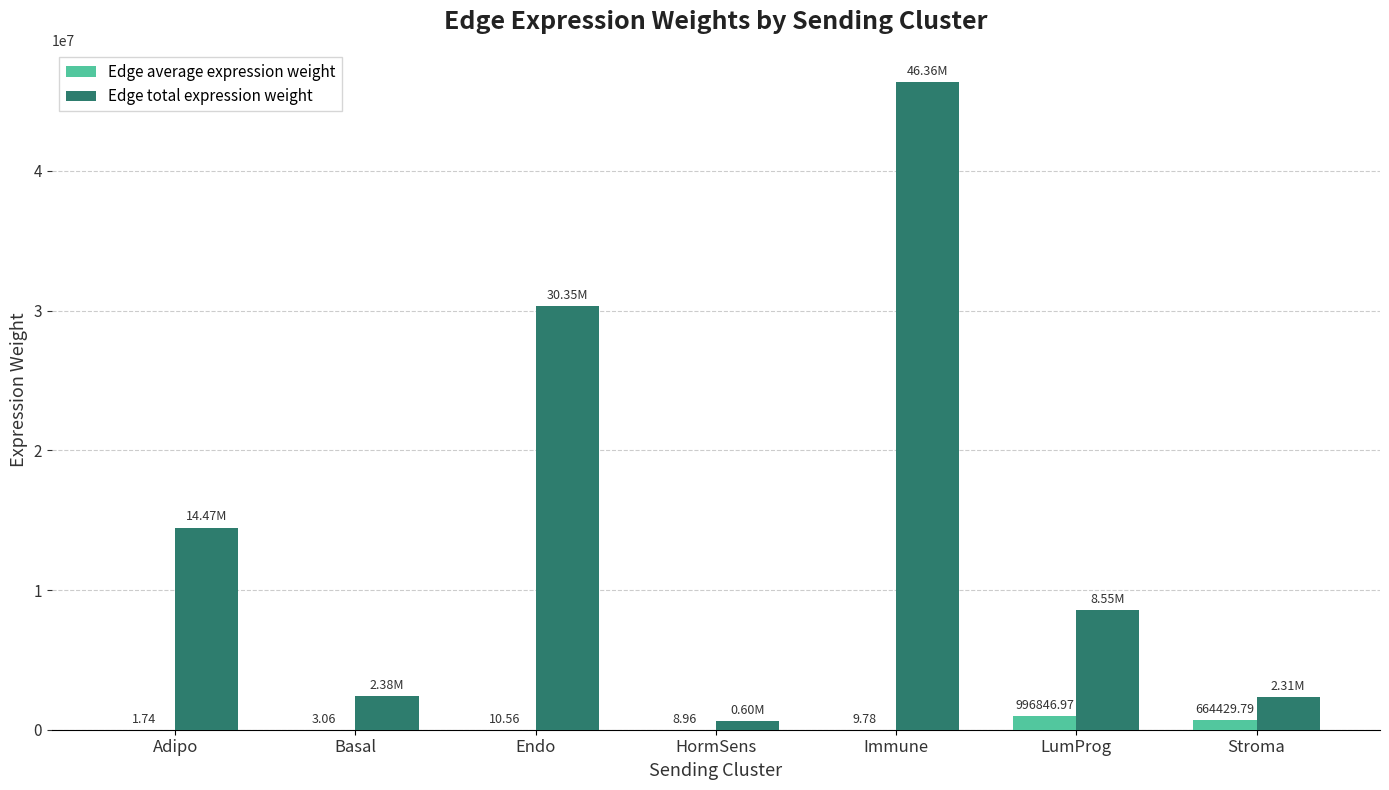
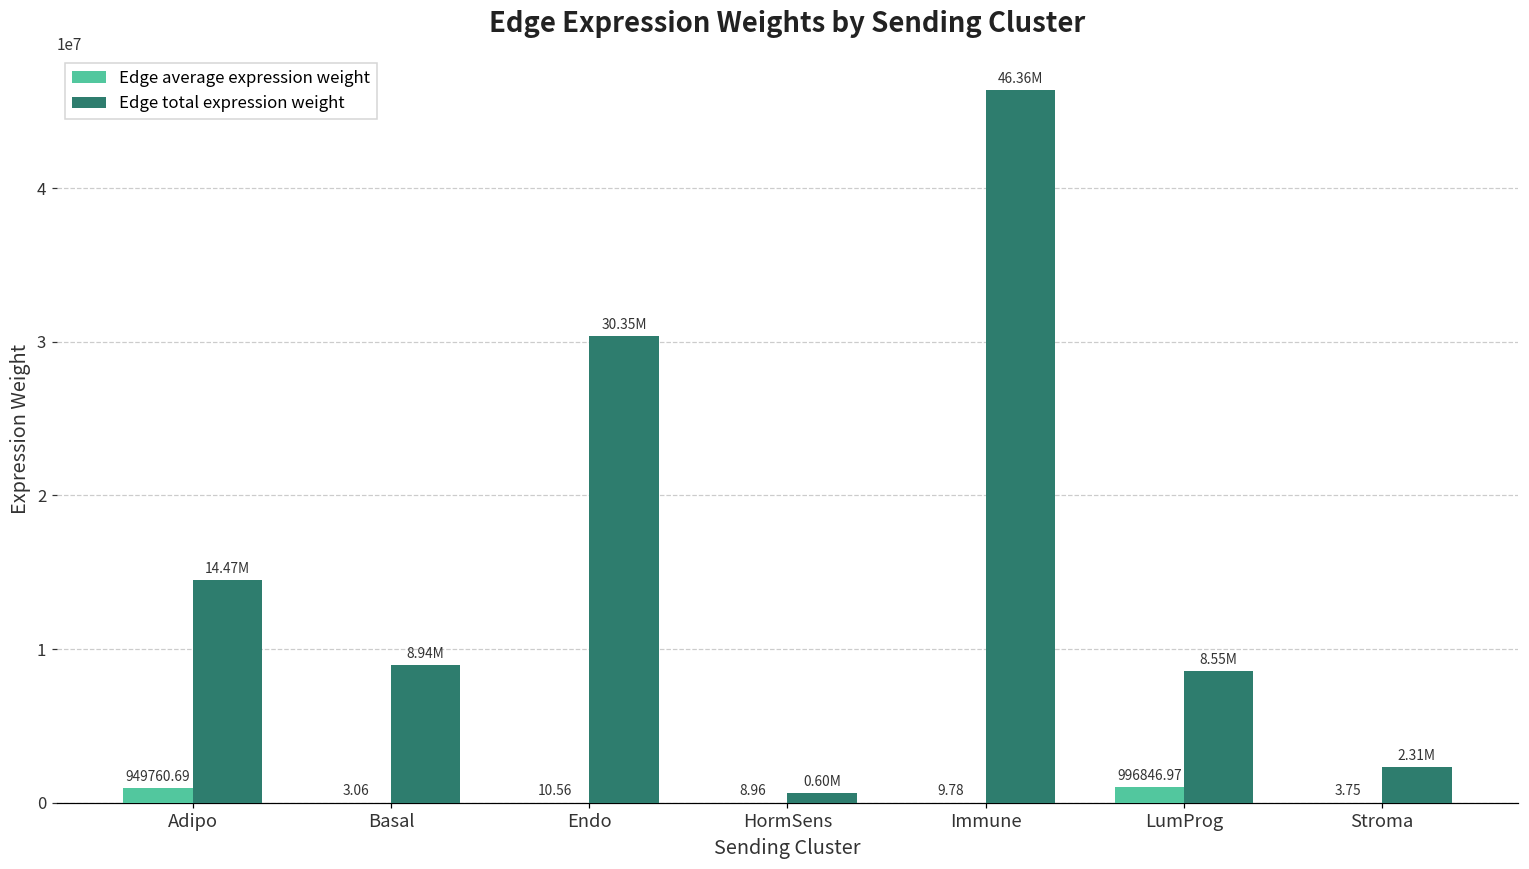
Edge average expression weight, Adipo: 1.74 -> 949760.69
Edge total expression weight, Basal: 2.38M -> 8.94M
Edge average expression weight, Stroma: 664429.79 -> 3.75
